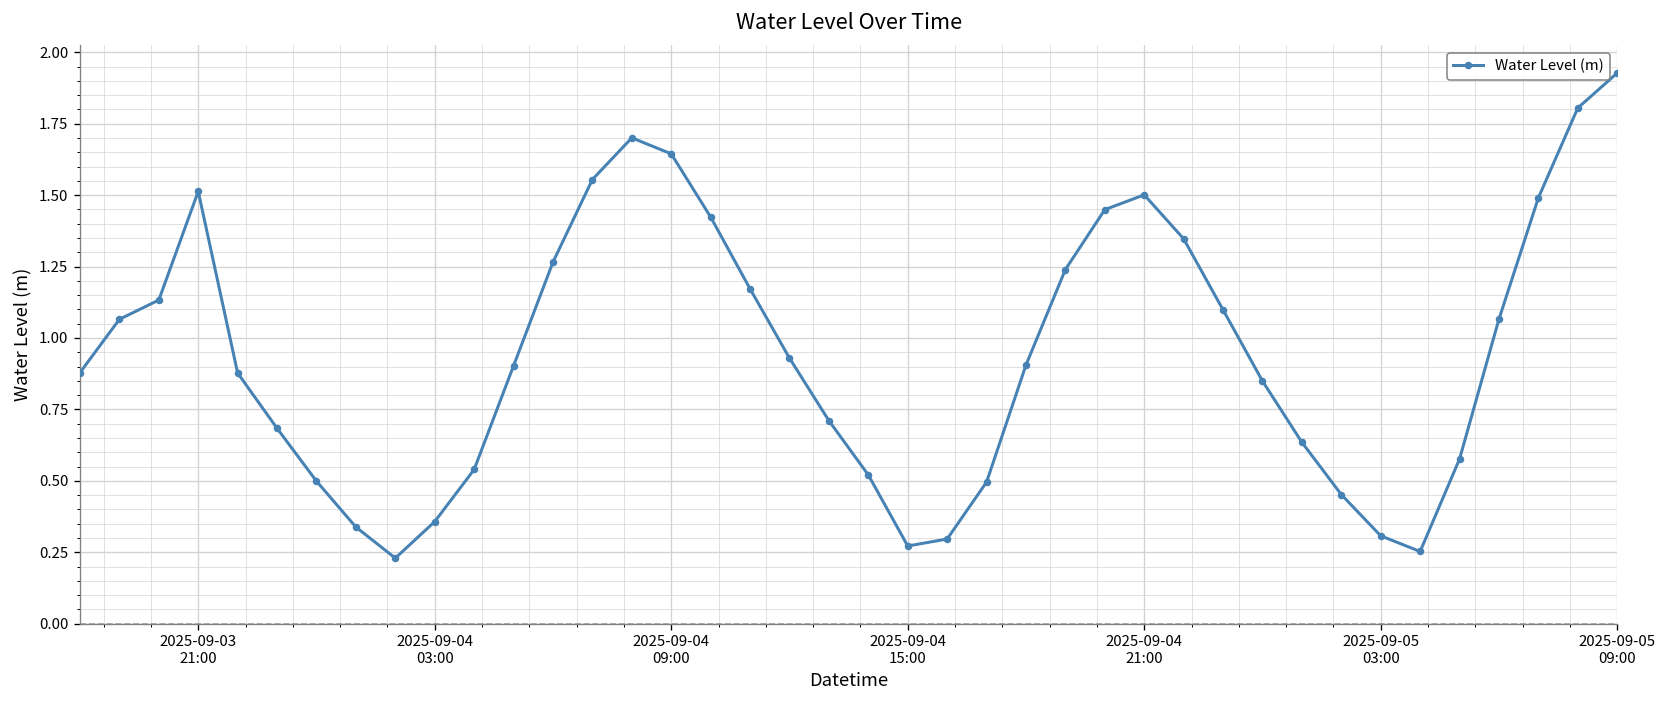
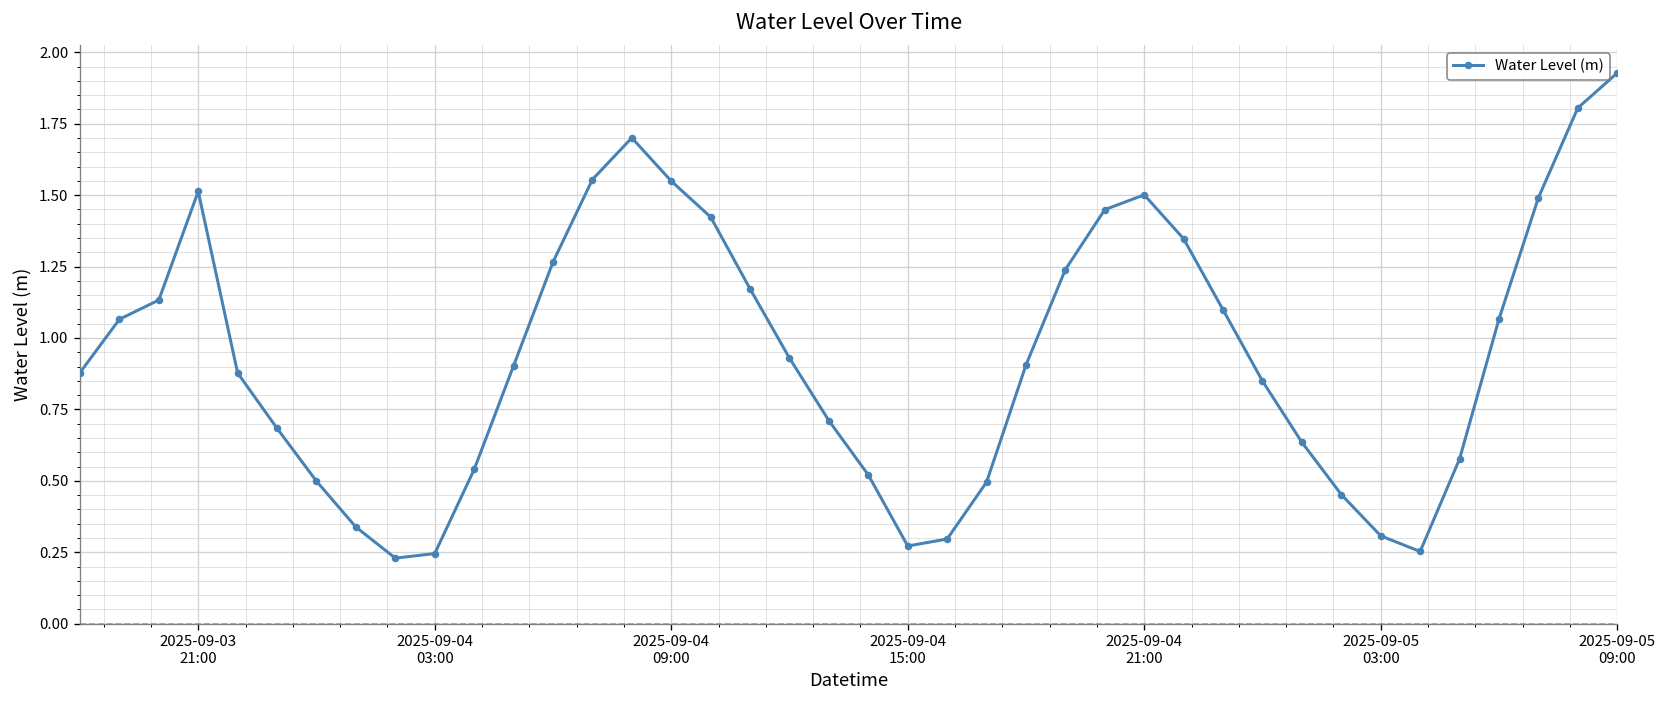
2025-09-04 03:00: 0.36 -> 0.25
2025-09-04 09:00: 1.64 -> 1.55
